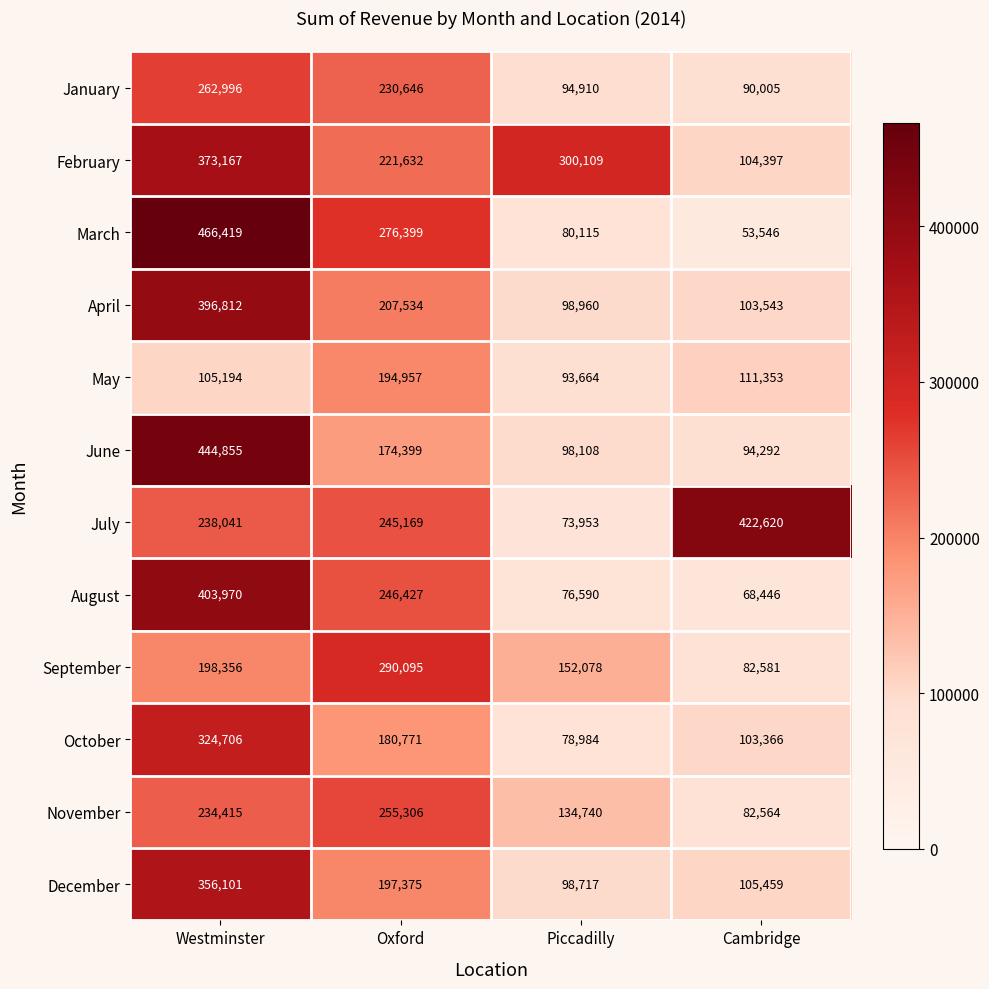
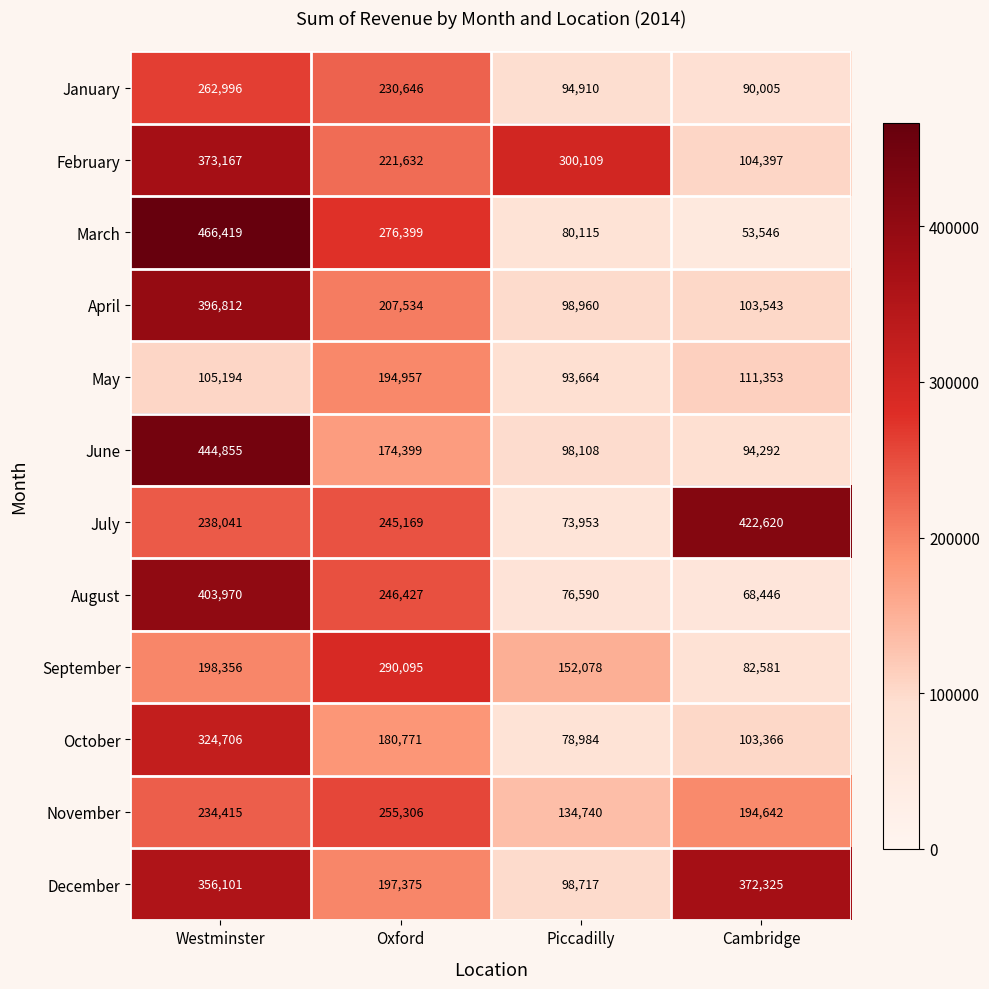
November, Cambridge: 82,564 -> 194,642
December, Cambridge: 105,459 -> 372,325
